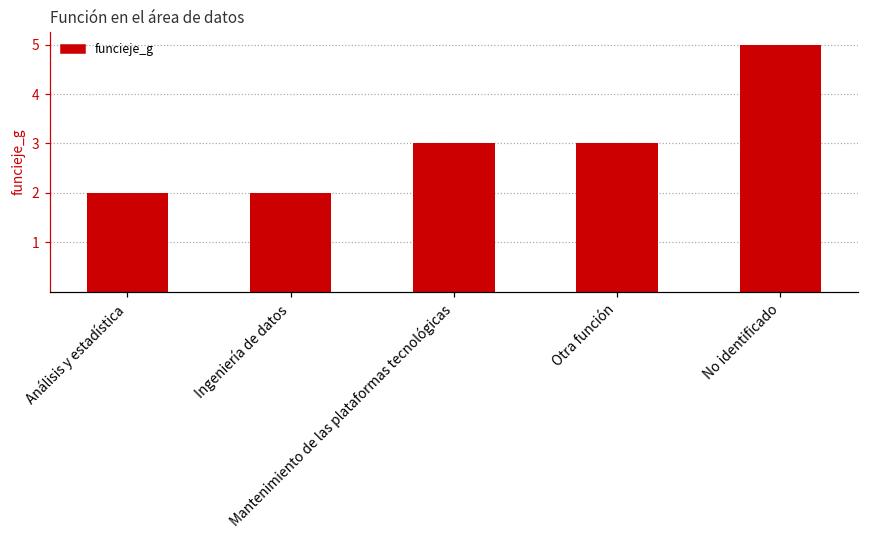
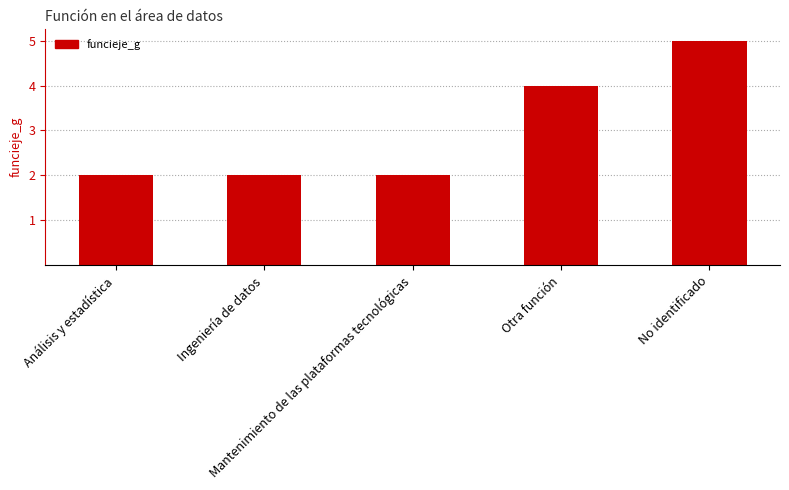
Mantenimiento de las plataformas tecnológicas: 3 -> 2
Otra función: 3 -> 4
